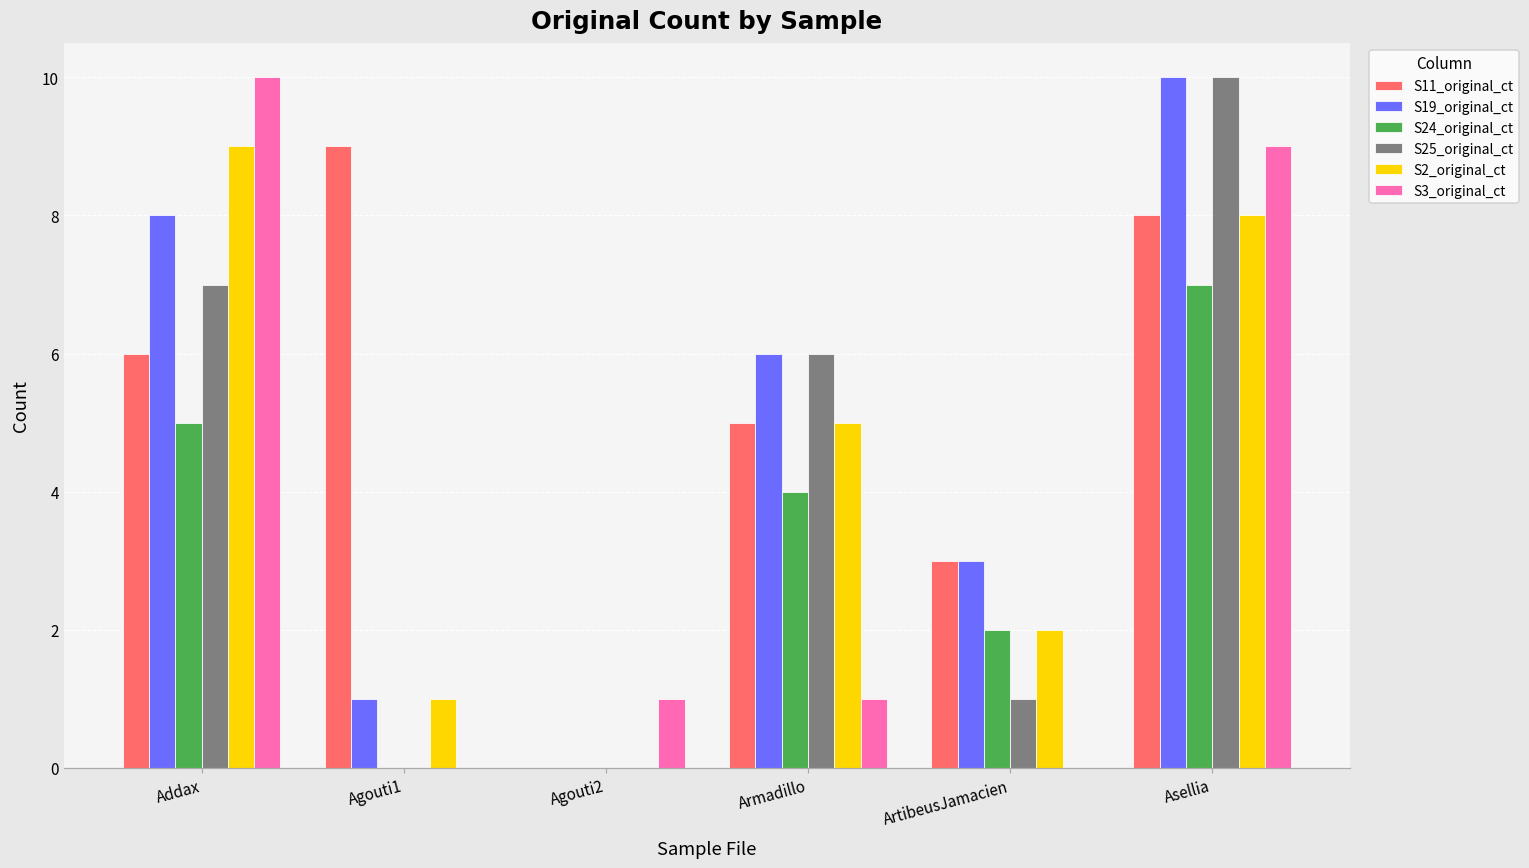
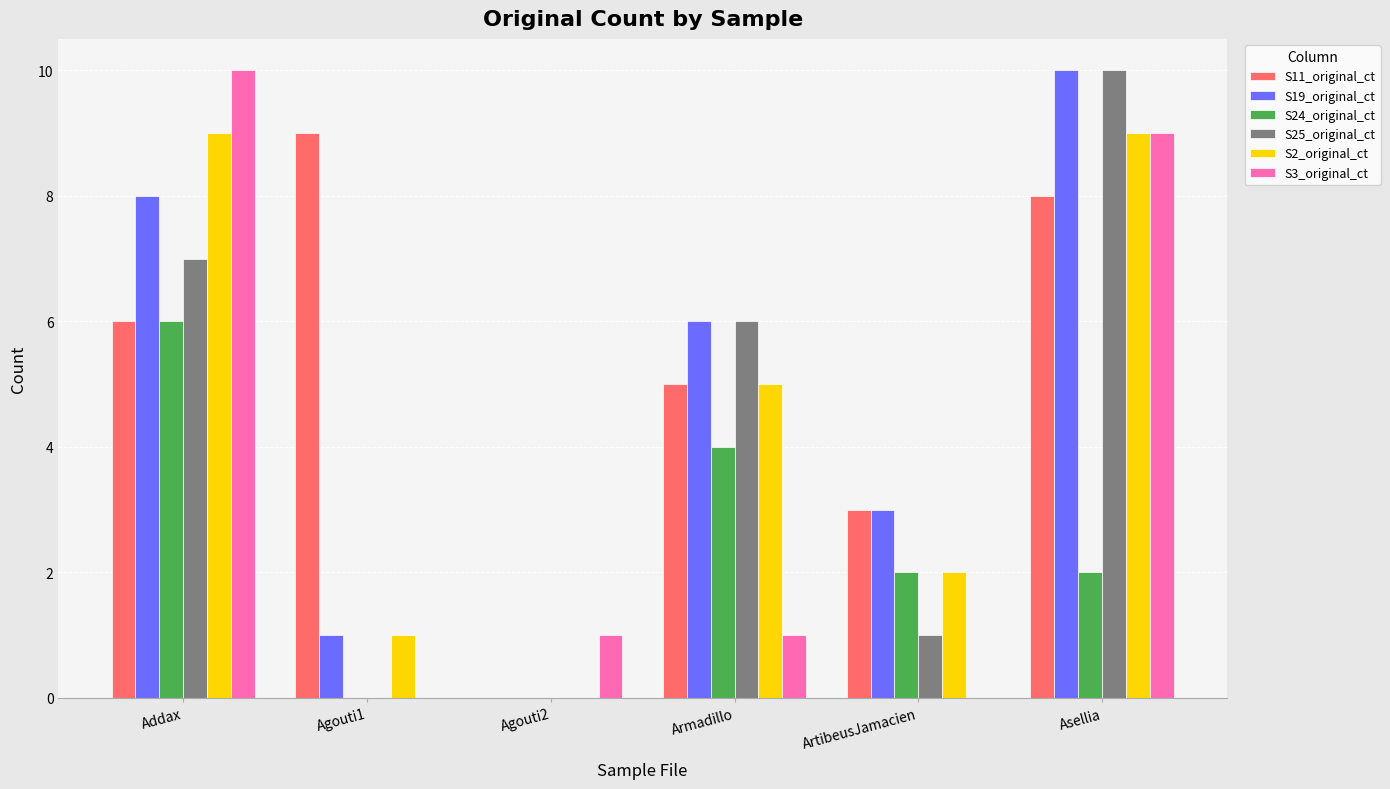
S24_original_ct, Addax: 5 -> 6
S24_original_ct, Asellia: 7 -> 2
S2_original_ct, Asellia: 8 -> 9
